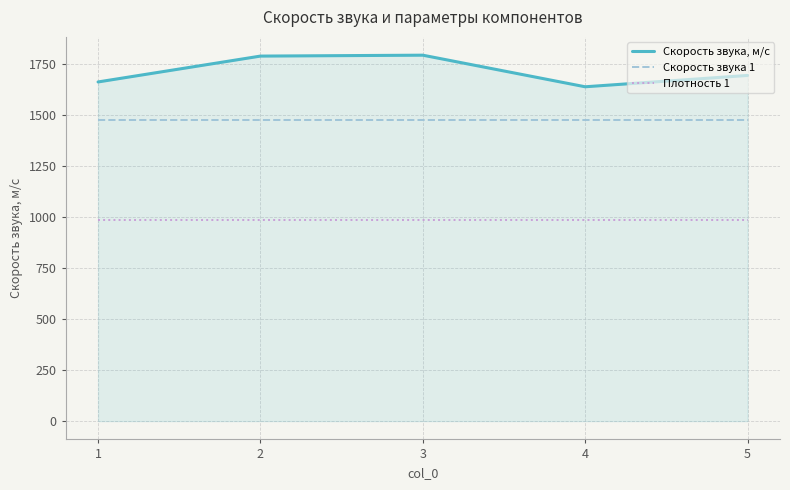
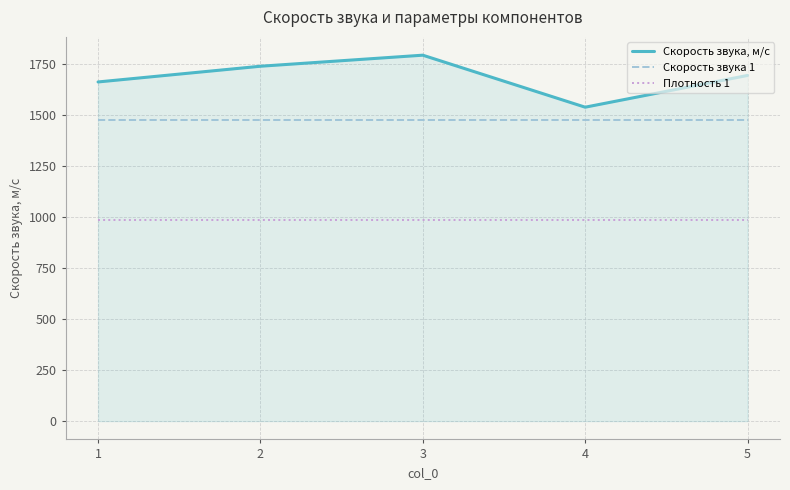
Скорость звука, м/с, 2: 1790 -> 1740
Скорость звука, м/с, 4: 1640 -> 1540
